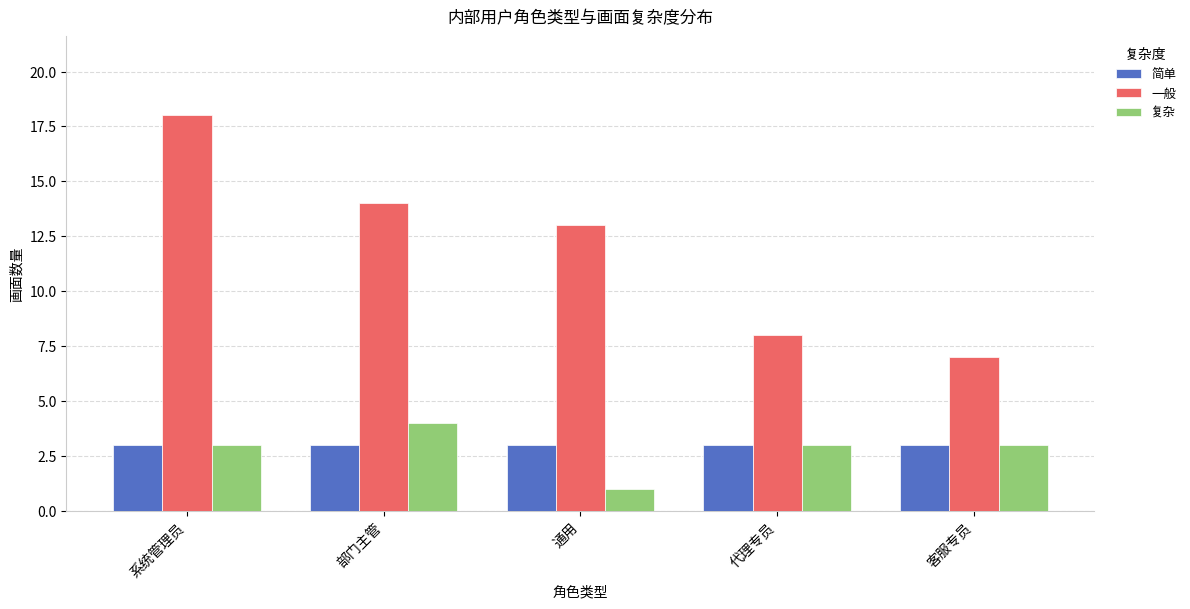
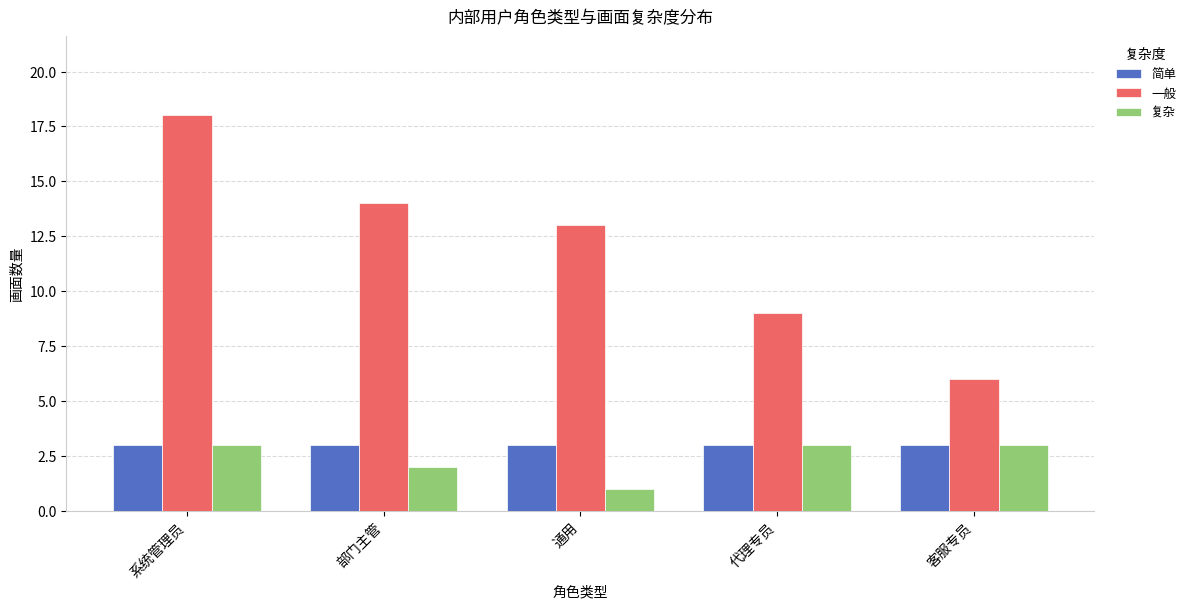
复杂, 部门主管: 4 -> 2
一般, 代理专员: 8 -> 9
一般, 客服专员: 7 -> 6
